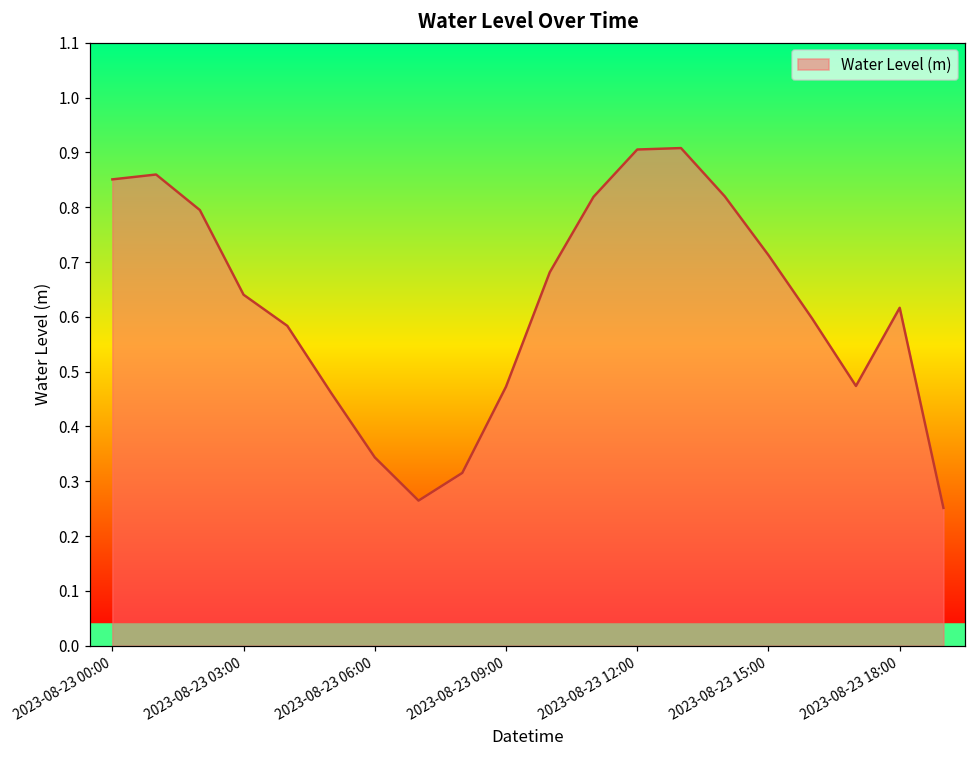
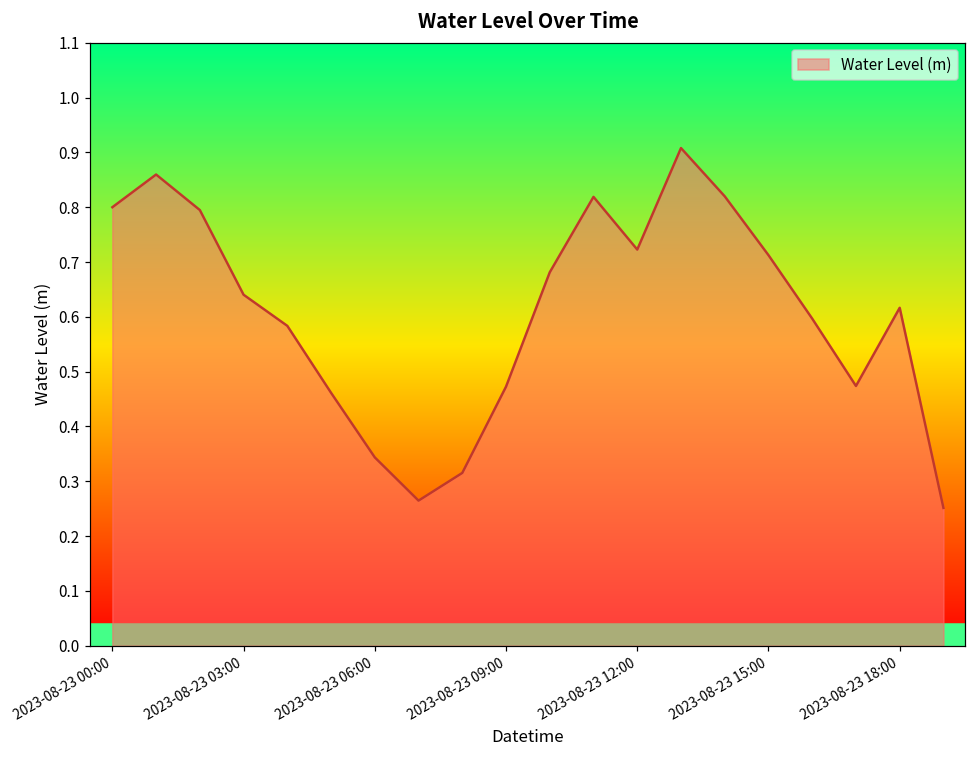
2023-08-23 00:00: 0.85 -> 0.80
2023-08-23 12:00: 0.91 -> 0.72
